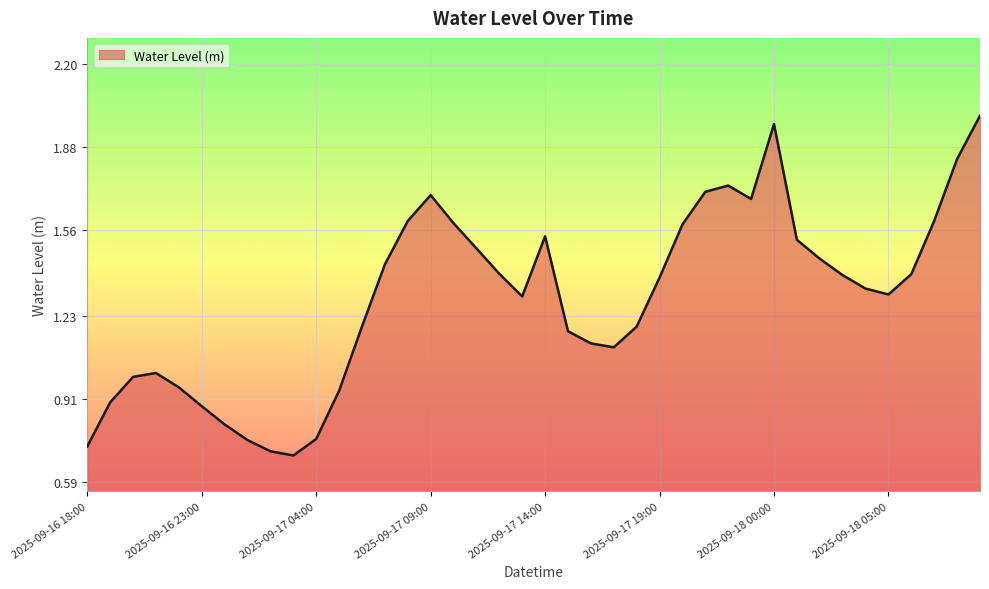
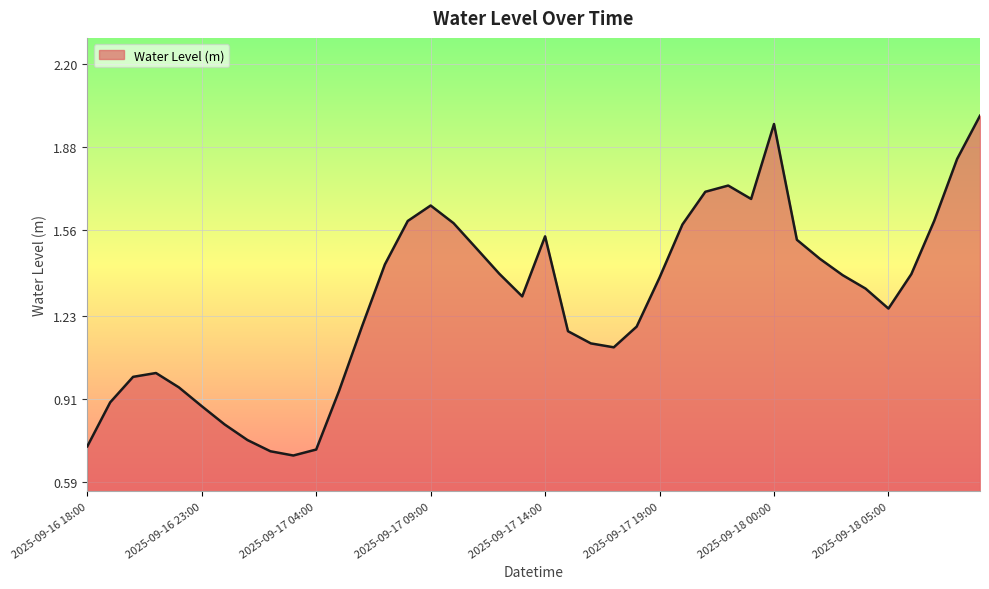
2025-09-17 04:00: 0.75 -> 0.71
2025-09-17 09:00: 1.69 -> 1.65
2025-09-18 05:00: 1.31 -> 1.26
